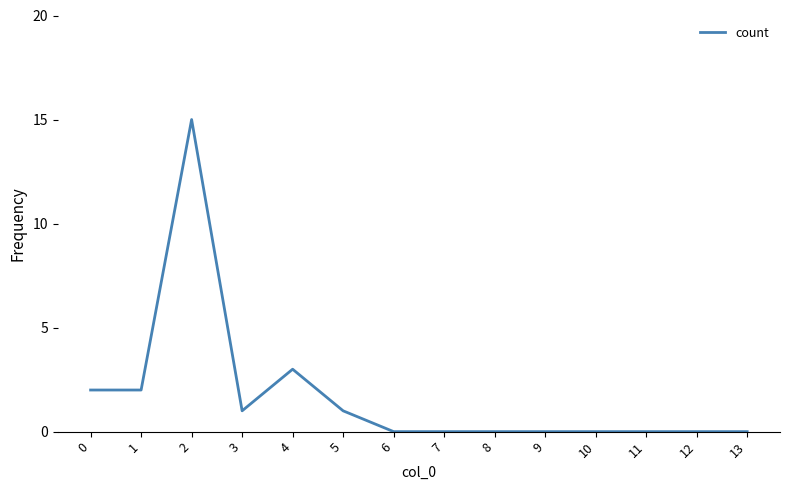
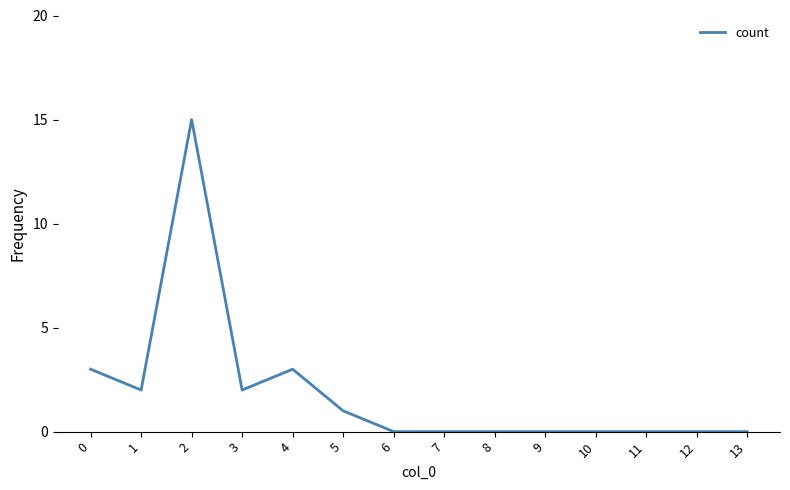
0: 2 -> 3
3: 1 -> 2
